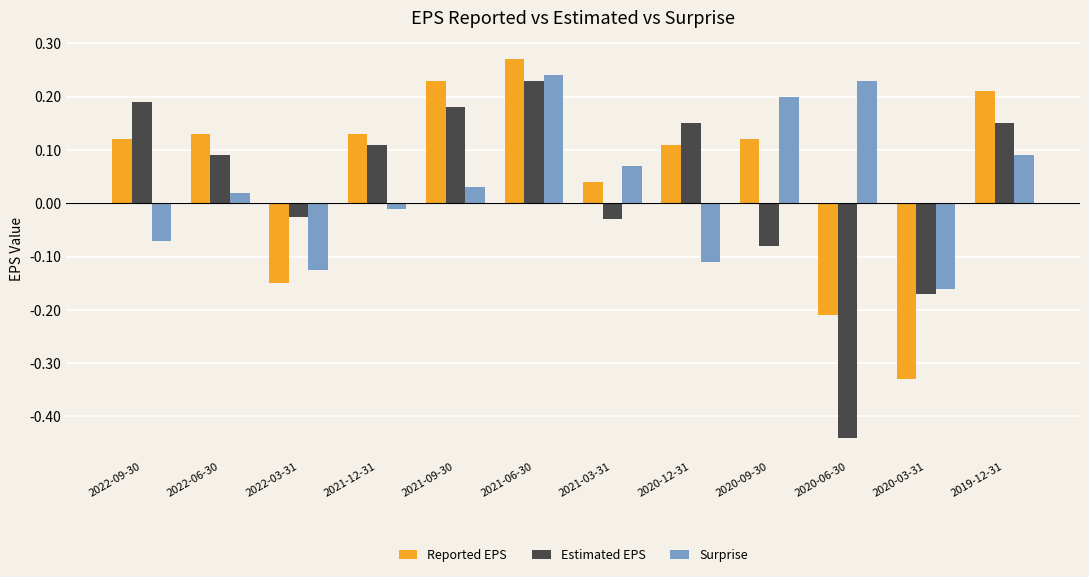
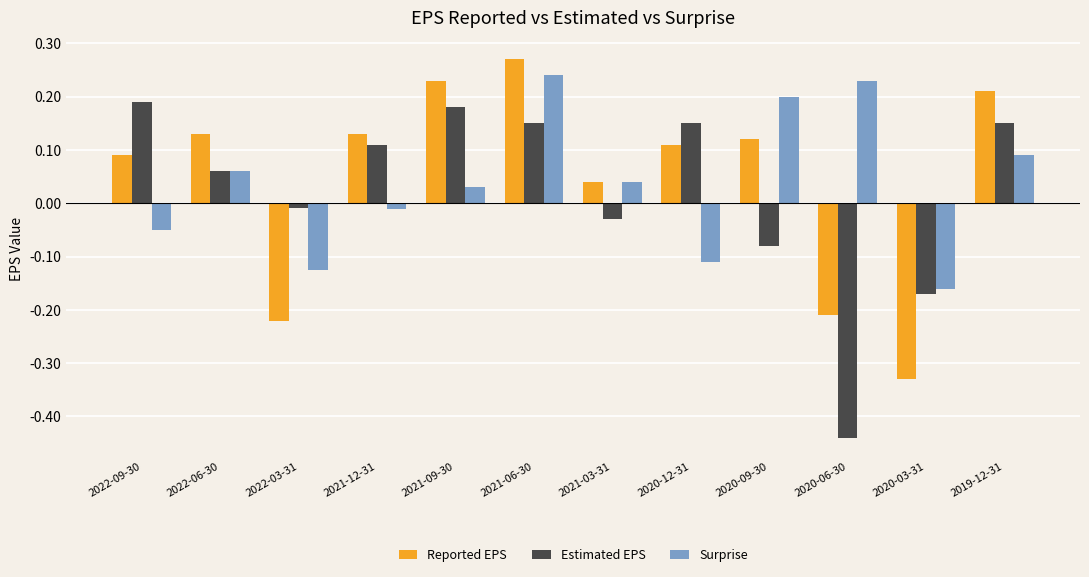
Reported EPS, 2022-09-30: 0.12 -> 0.09
Surprise, 2022-09-30: -0.07 -> -0.05
Estimated EPS, 2022-06-30: 0.09 -> 0.06
Surprise, 2022-06-30: 0.02 -> 0.06
Reported EPS, 2022-03-31: -0.15 -> -0.22
Estimated EPS, 2022-03-31: -0.03 -> -0.01
Estimated EPS, 2021-06-30: 0.23 -> 0.15
Surprise, 2021-03-31: 0.07 -> 0.04
